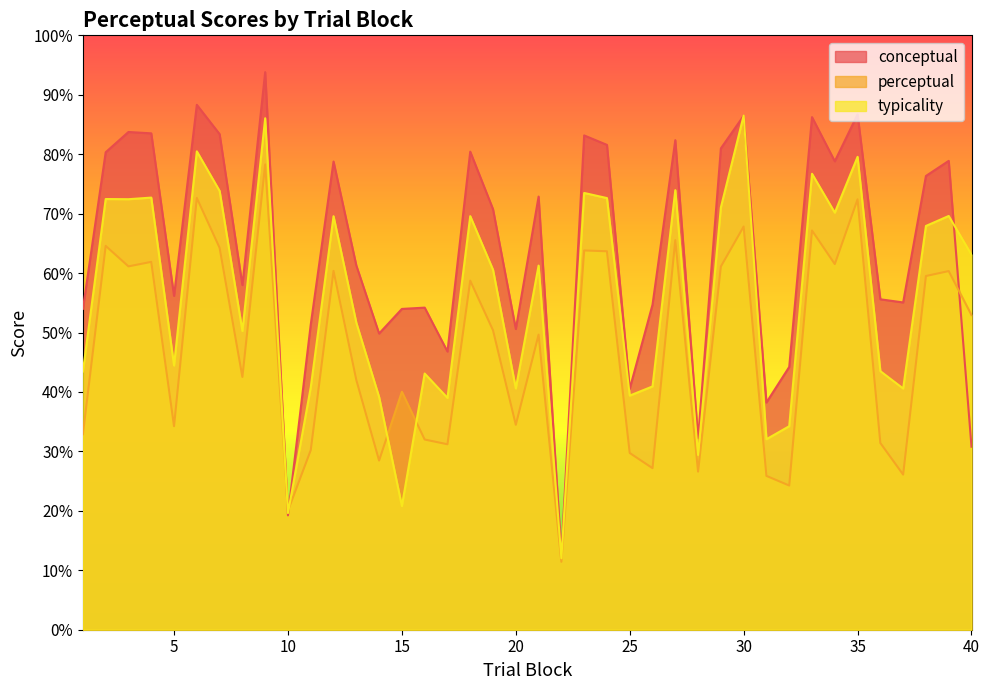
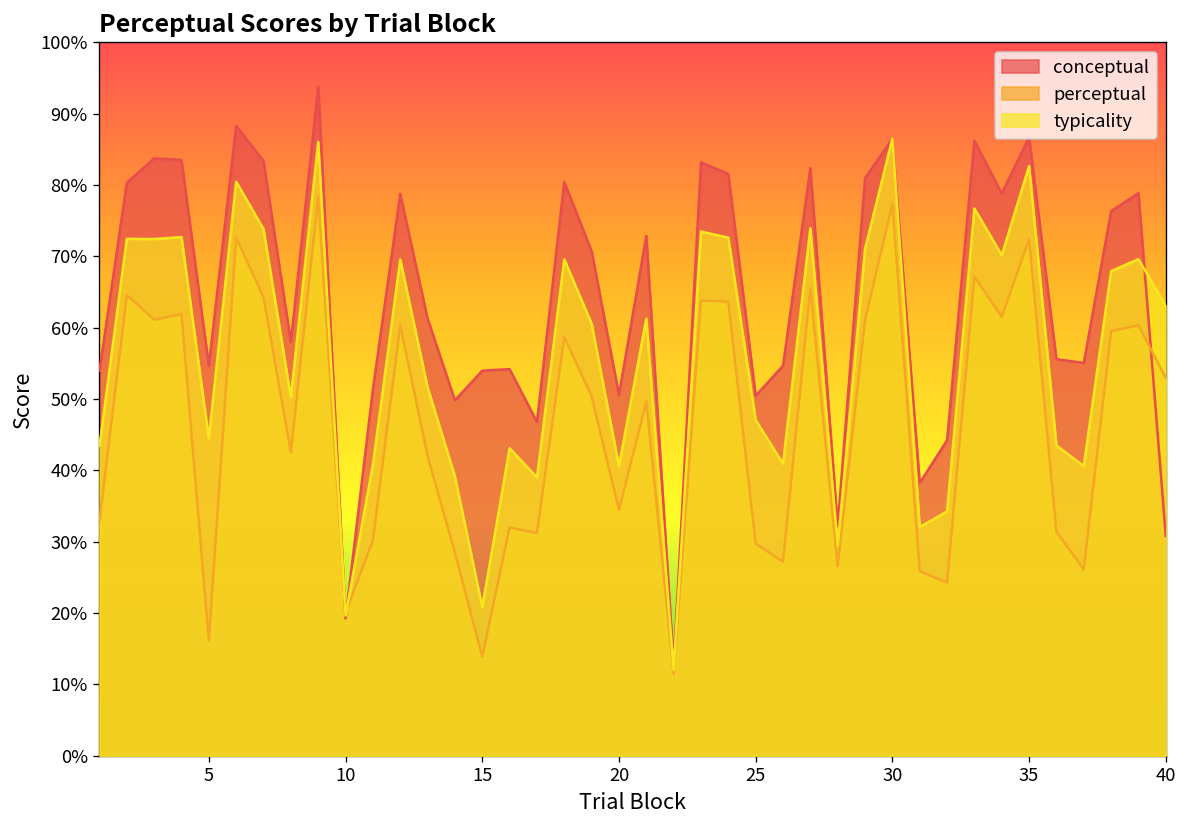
conceptual, 5: 56% -> 55%
perceptual, 5: 34% -> 16%
perceptual, 15: 40% -> 14%
conceptual, 25: 41% -> 50%
typicality, 25: 39% -> 47%
perceptual, 30: 68% -> 77%
typicality, 35: 80% -> 83%
